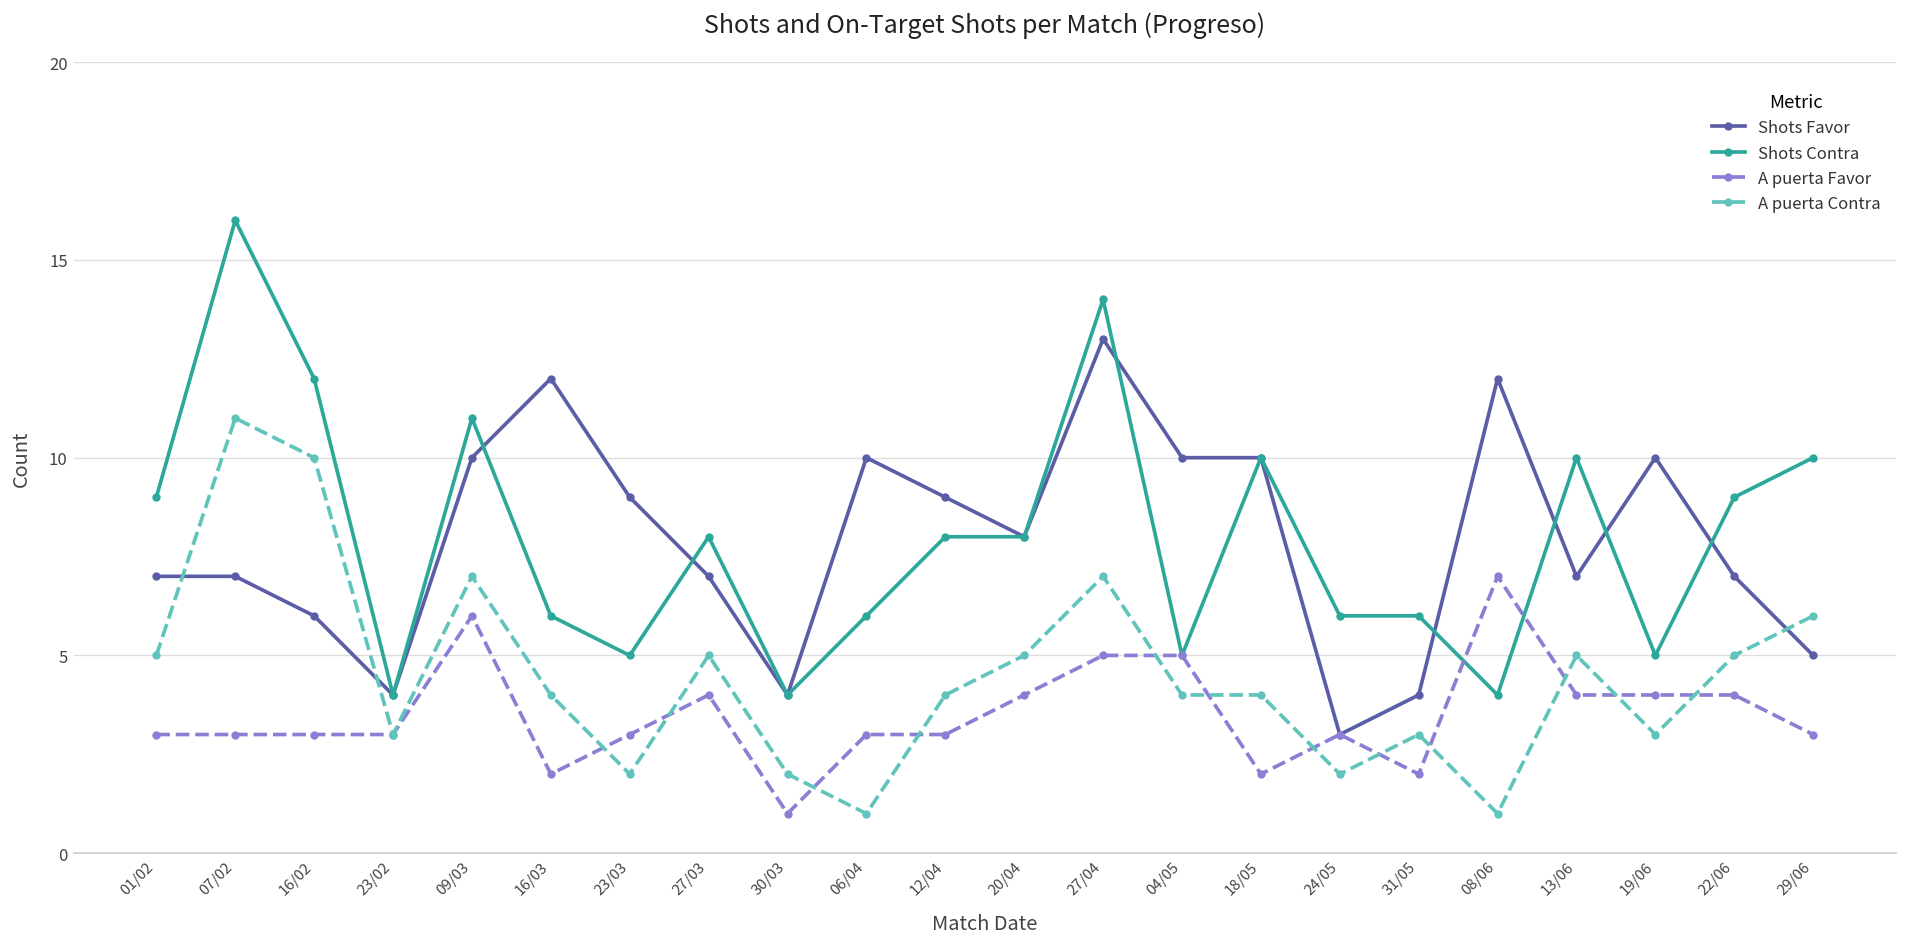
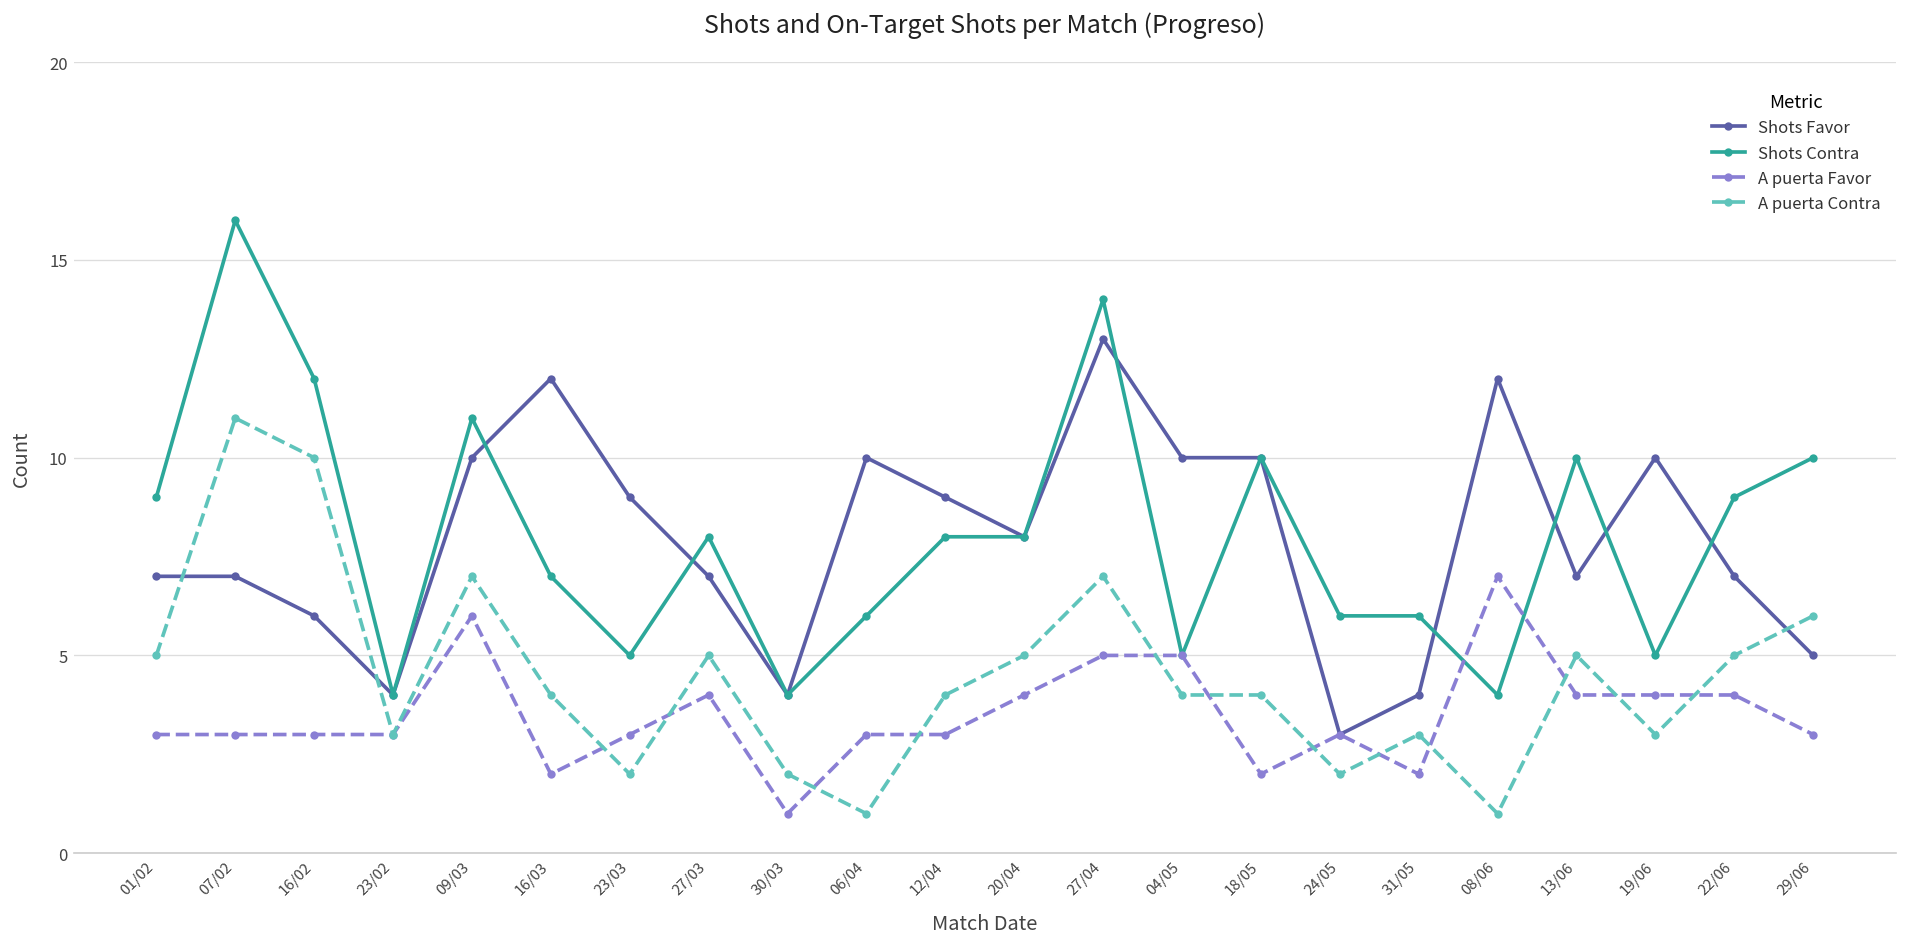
Shots Contra, 16/03: 6 -> 7
